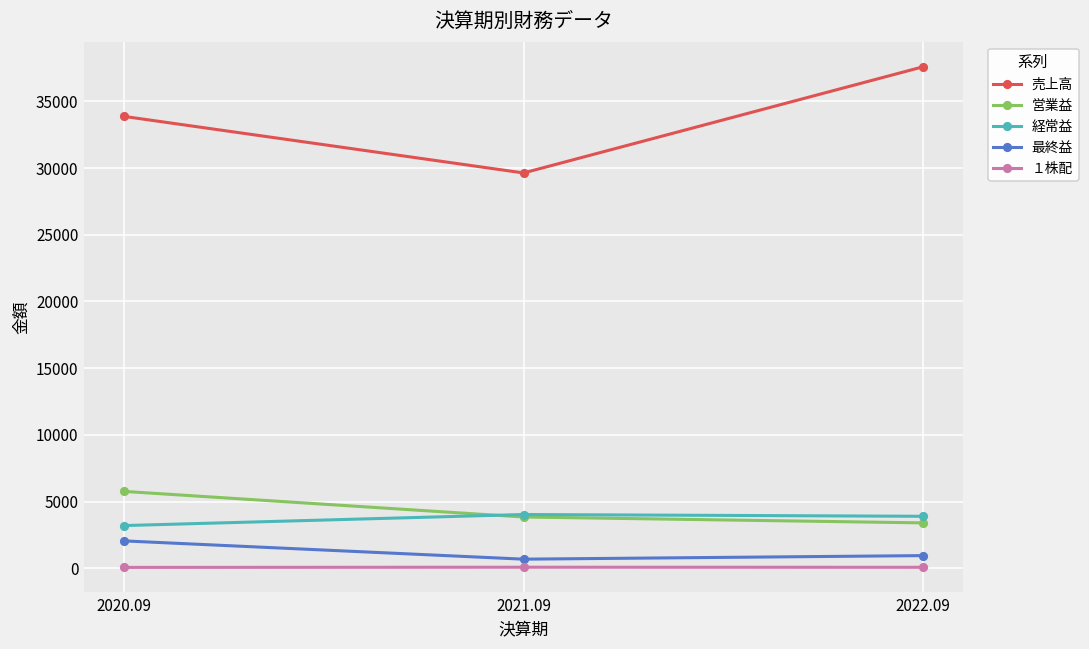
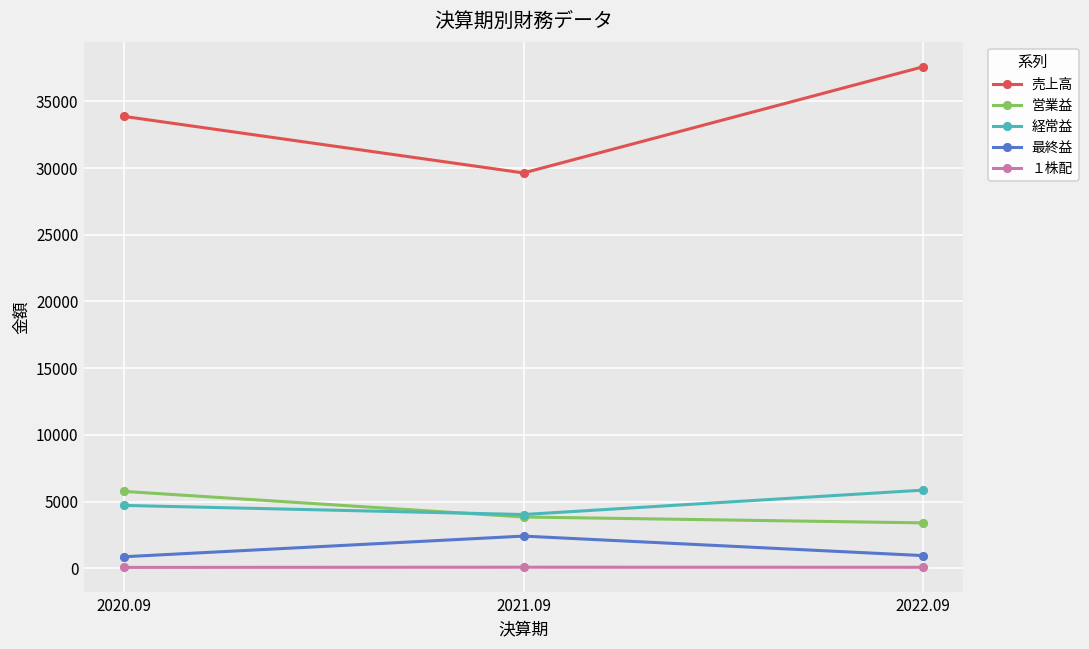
経常益, 2020.09: 3200 -> 4700
最終益, 2020.09: 2000 -> 900
最終益, 2021.09: 700 -> 2400
経常益, 2022.09: 3900 -> 5900
